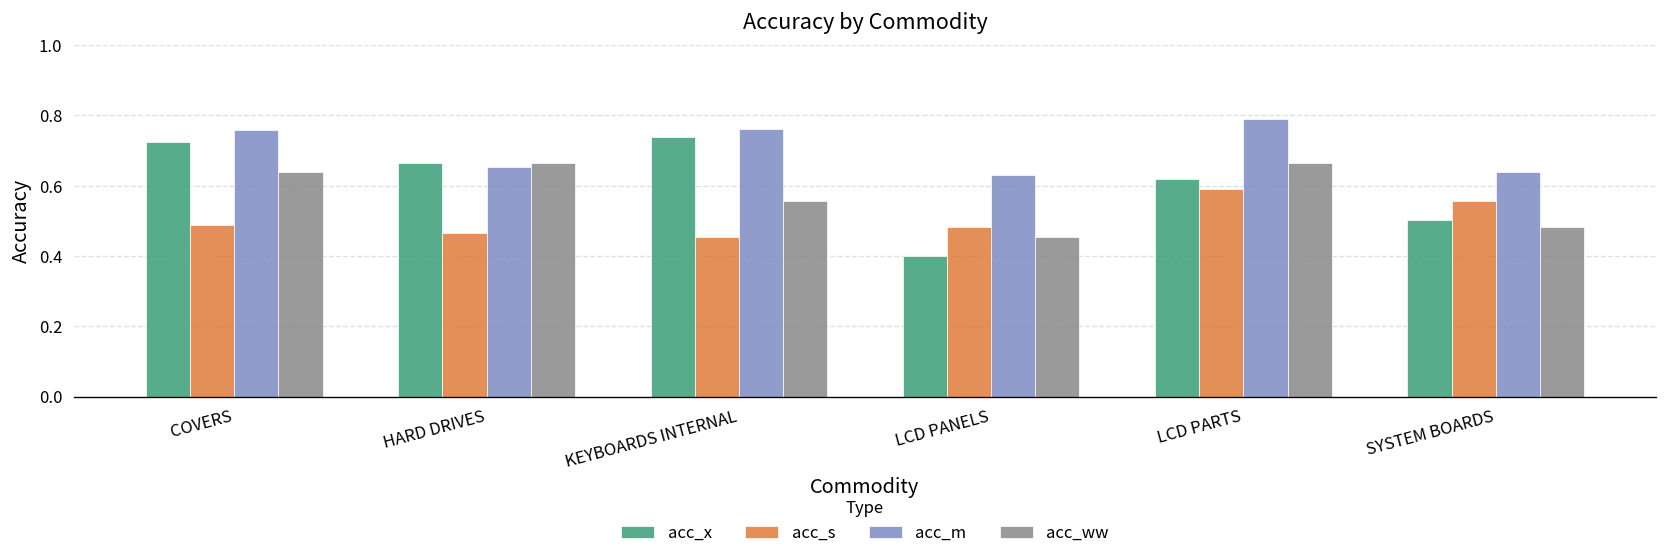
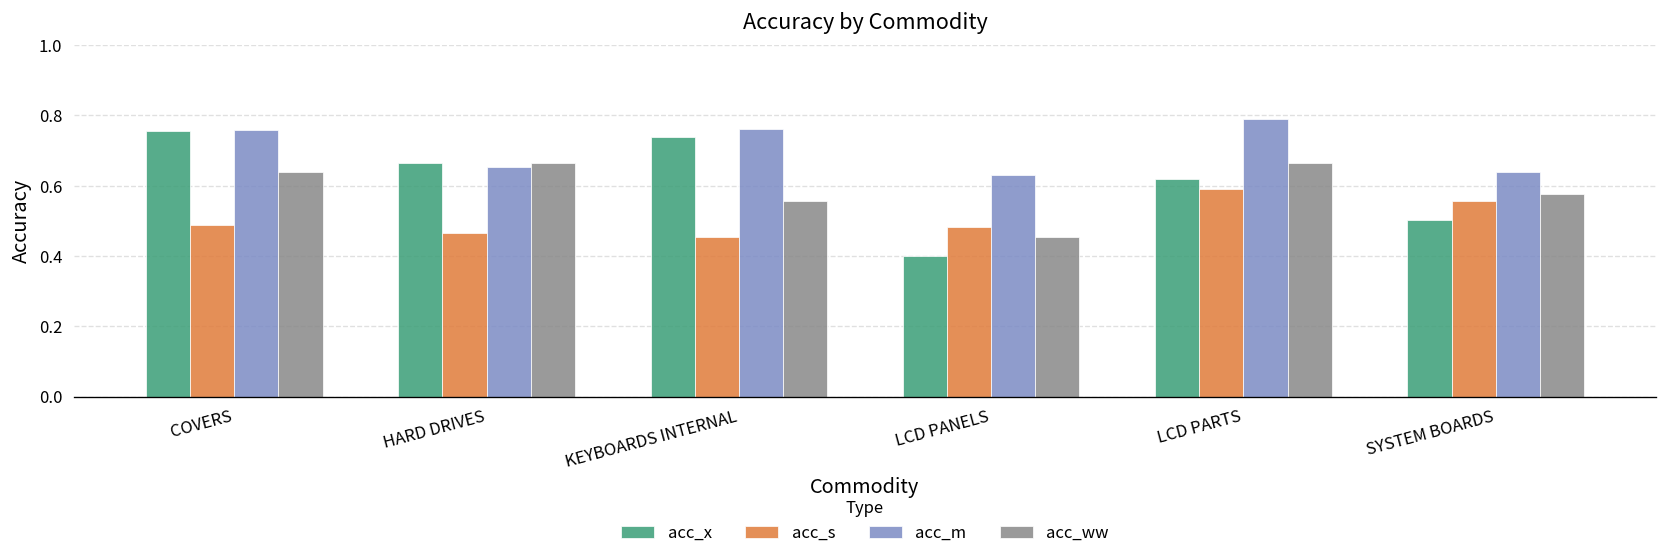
acc_x, COVERS: 0.72 -> 0.75
acc_ww, SYSTEM BOARDS: 0.48 -> 0.58
